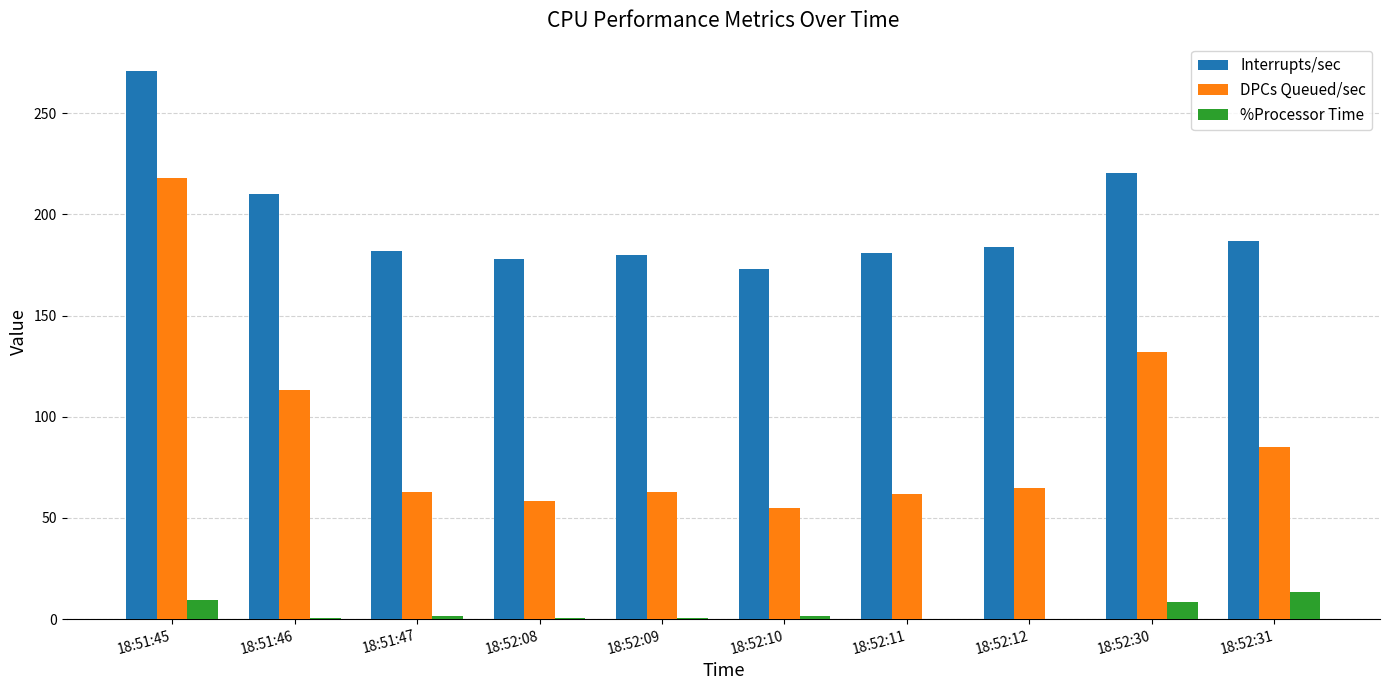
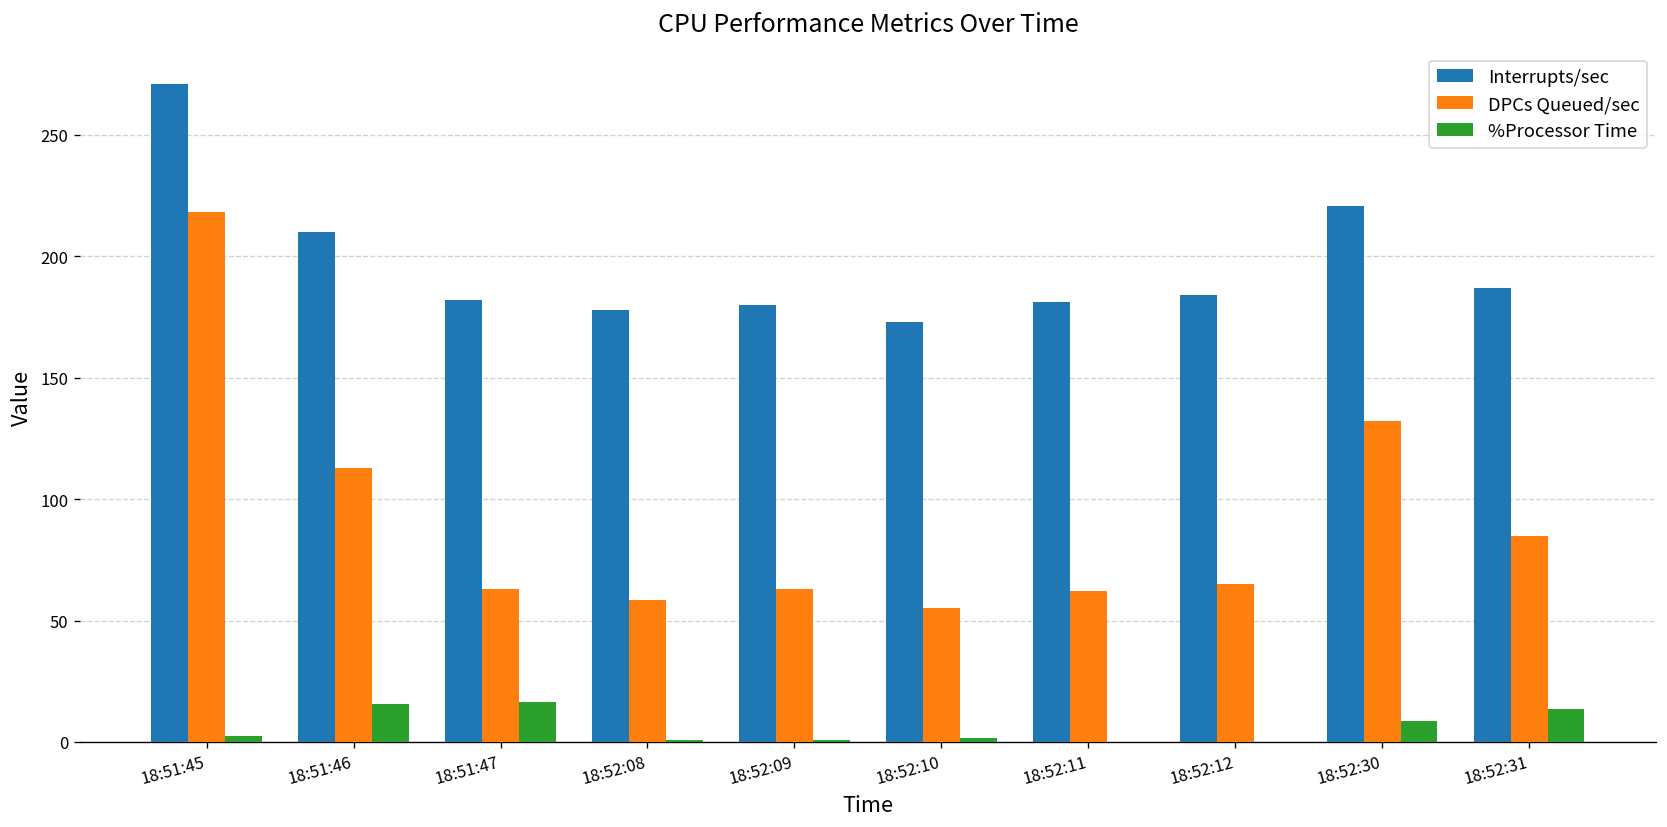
%Processor Time, 18:51:45: 9 -> 2
%Processor Time, 18:51:46: 1 -> 16
%Processor Time, 18:51:47: 2 -> 16
